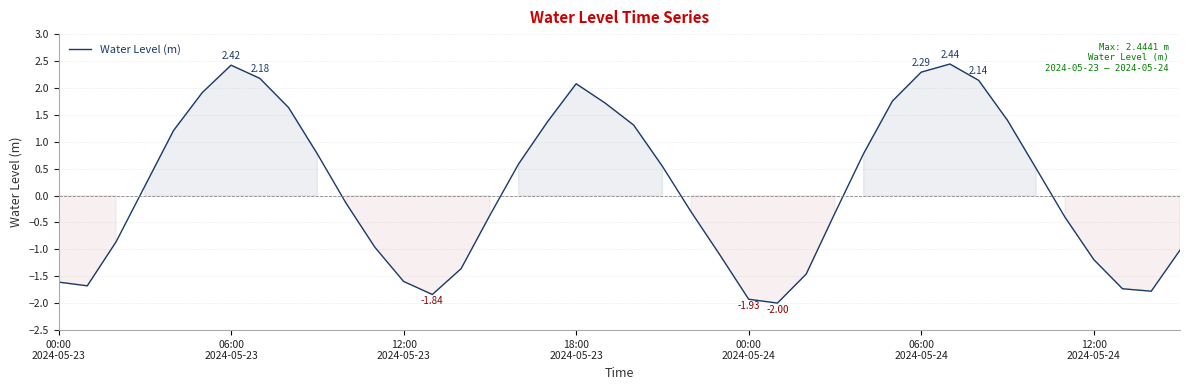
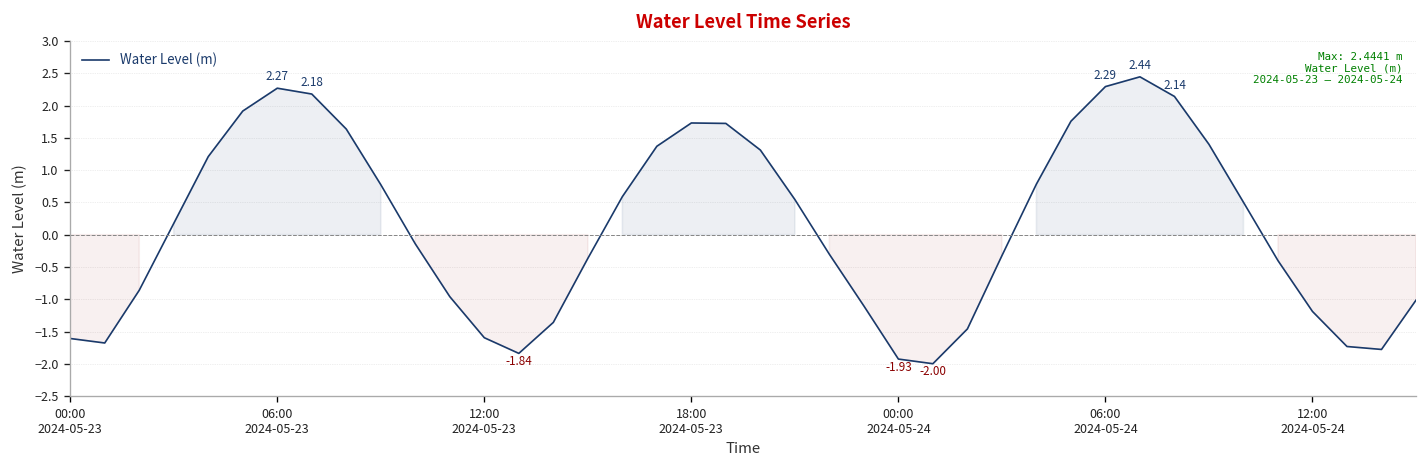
06:00 2024-05-23: 2.42 -> 2.27
18:00 2024-05-23: 2.1 -> 1.7
